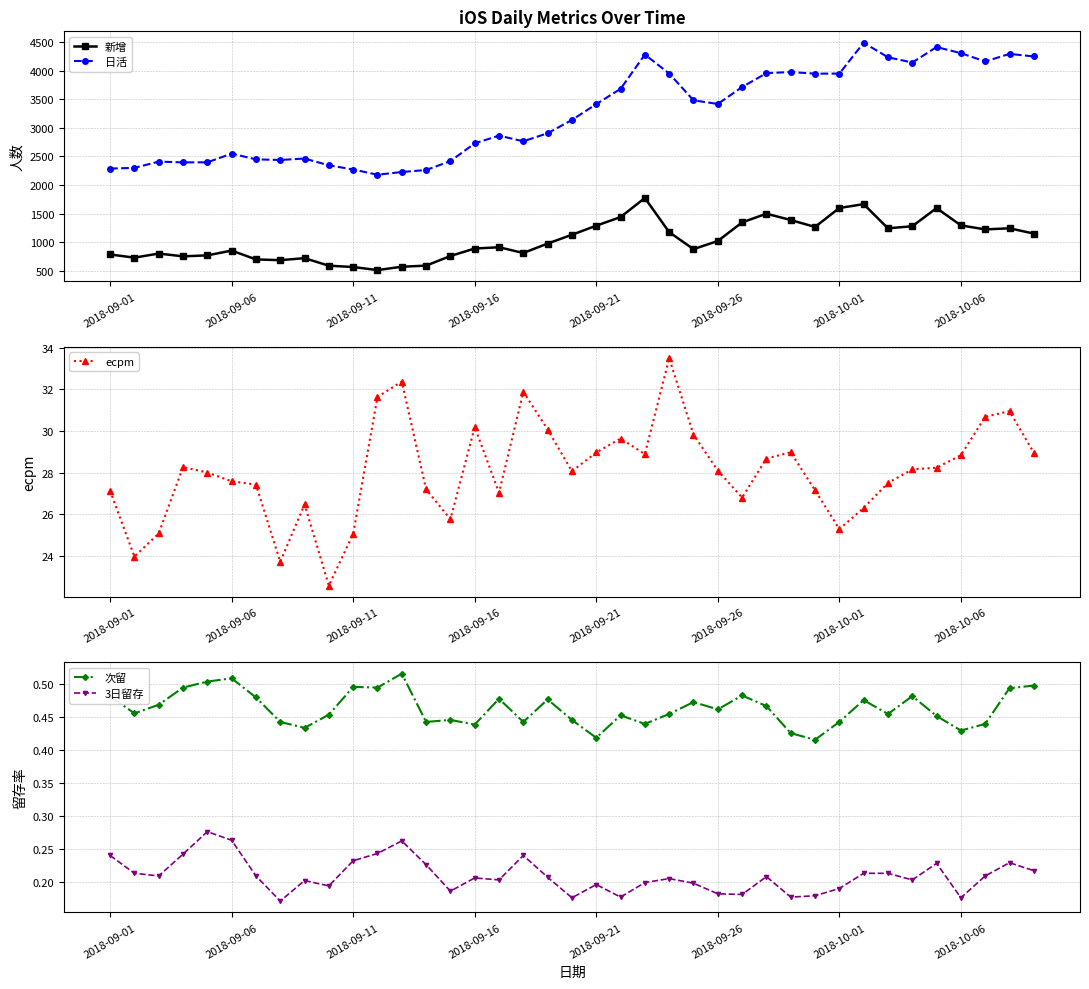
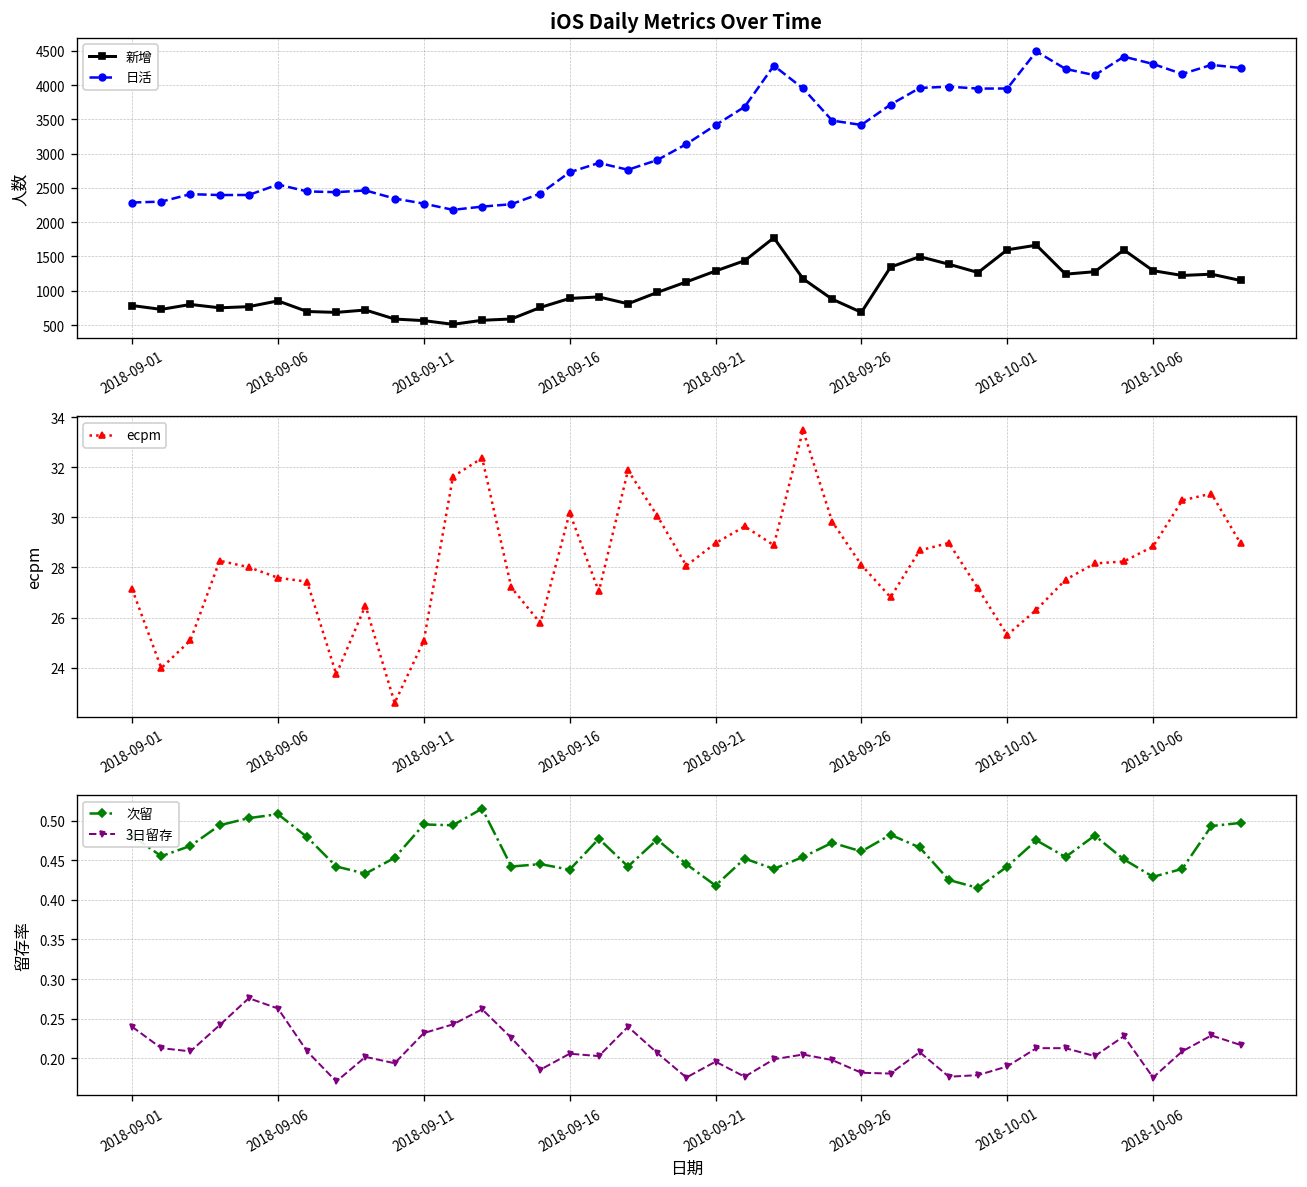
iOS Daily Metrics Over Time, 新增, 2018-09-26: 1000 -> 700
